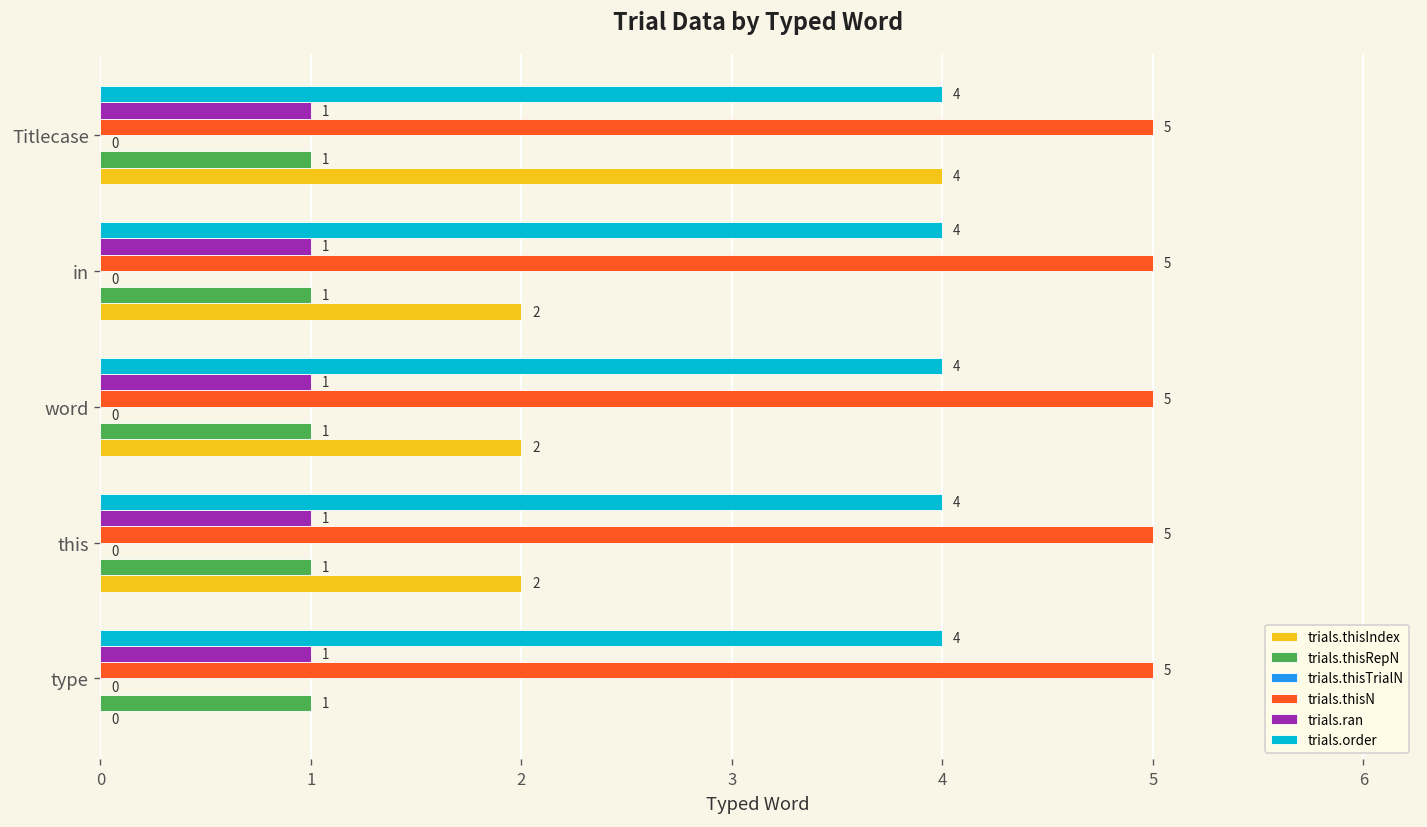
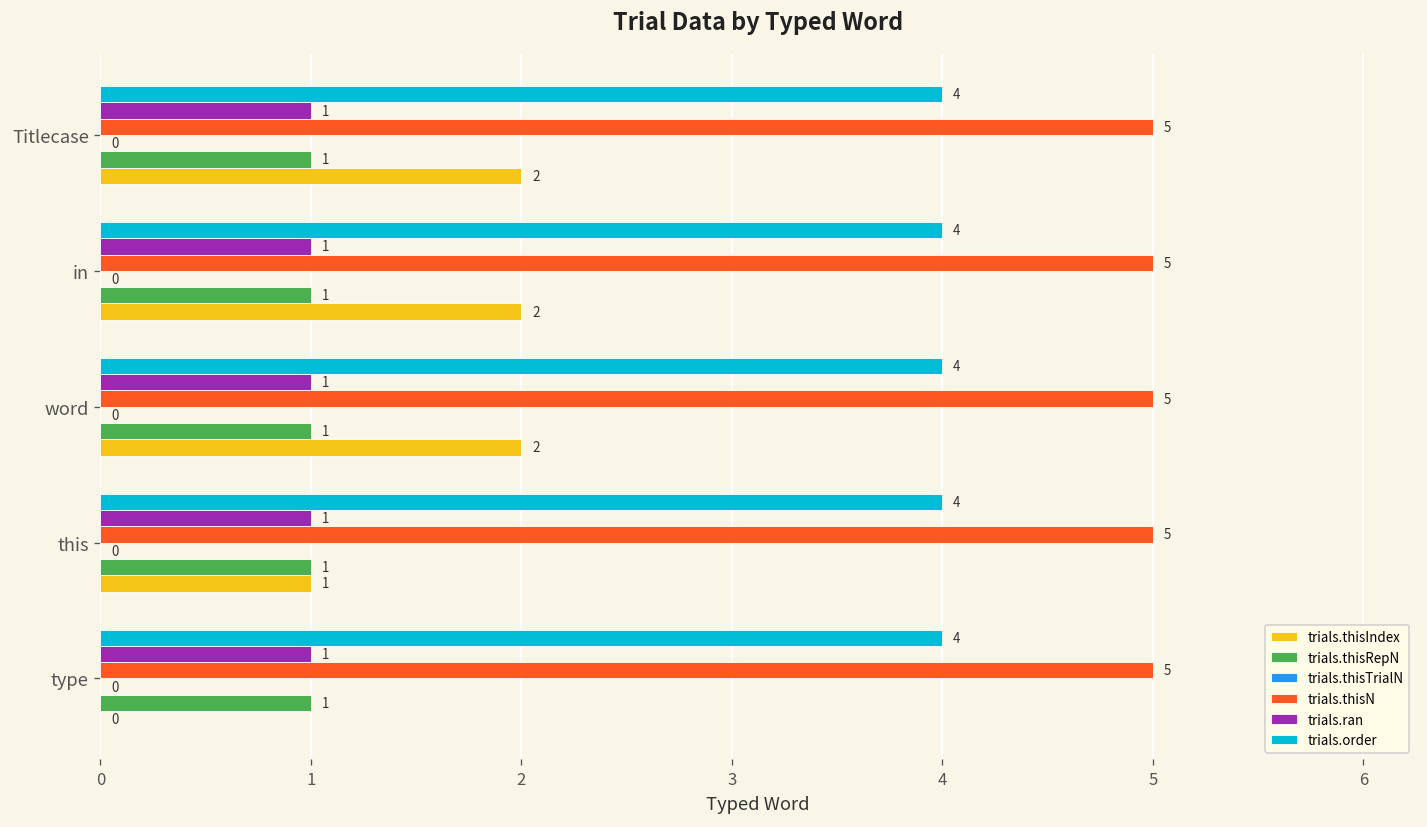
trials.thisIndex, Titlecase: 4 -> 2
trials.thisIndex, this: 2 -> 1
